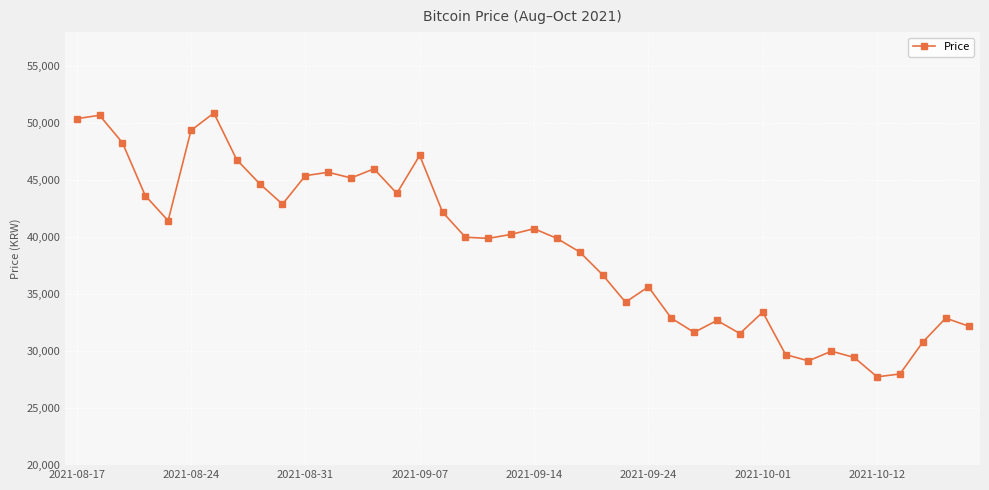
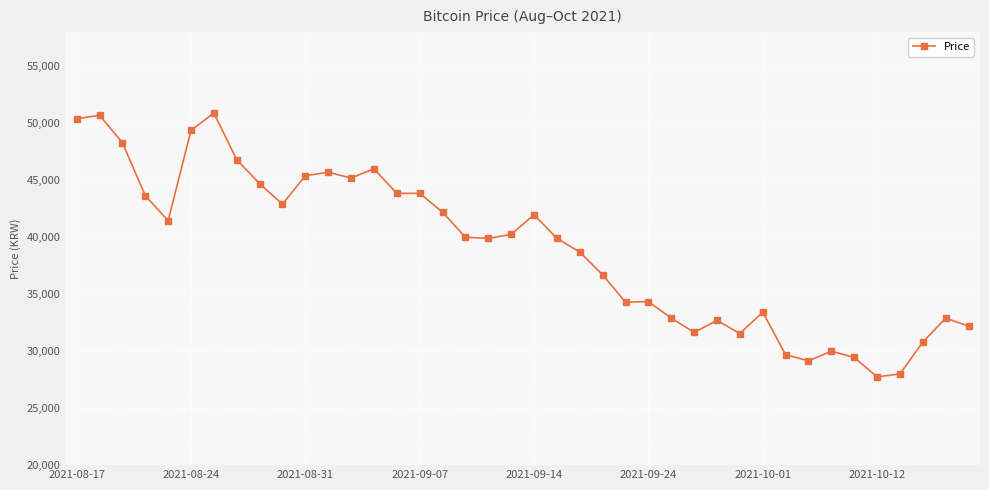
2021-09-07: 47,200 -> 43,900
2021-09-14: 40,800 -> 42,000
2021-09-24: 35,600 -> 34,400
